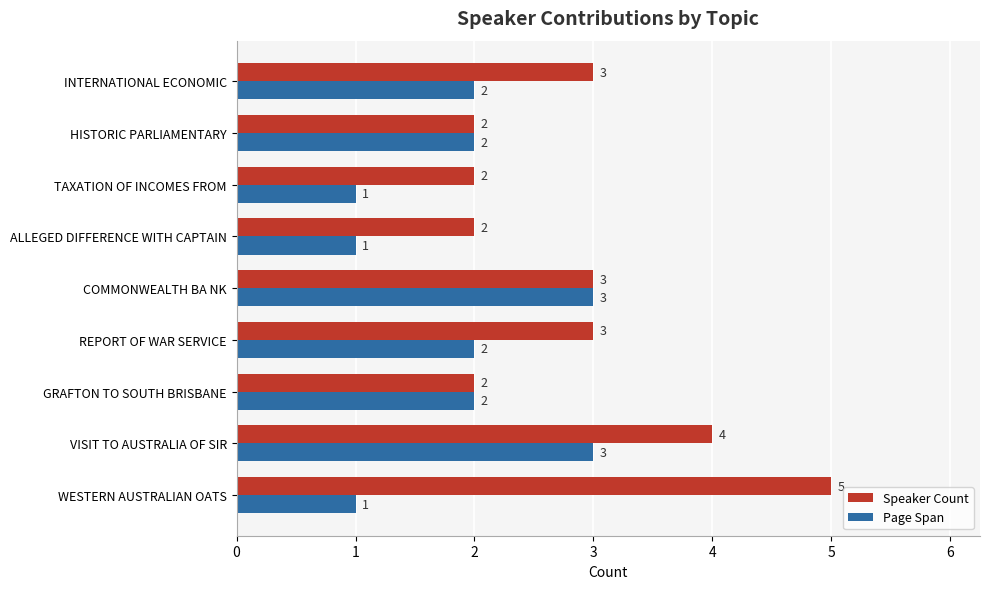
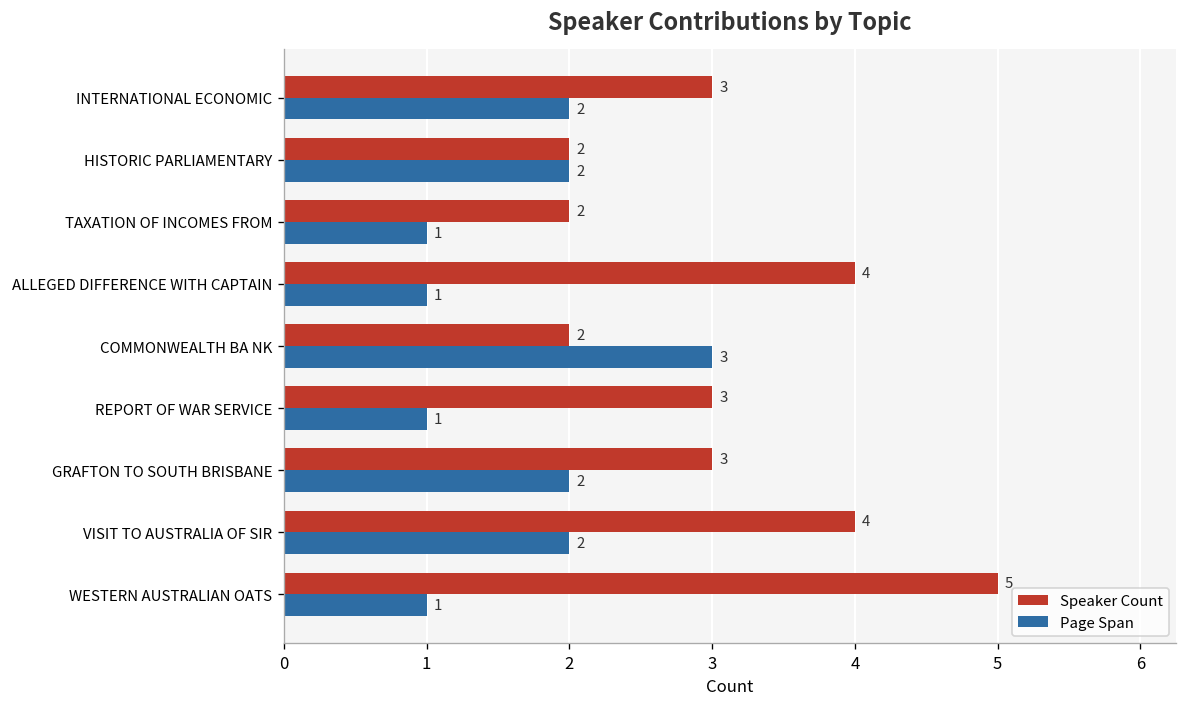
Speaker Count, ALLEGED DIFFERENCE WITH CAPTAIN: 2 -> 4
Speaker Count, COMMONWEALTH BA NK: 3 -> 2
Page Span, REPORT OF WAR SERVICE: 2 -> 1
Speaker Count, GRAFTON TO SOUTH BRISBANE: 2 -> 3
Page Span, VISIT TO AUSTRALIA OF SIR: 3 -> 2
